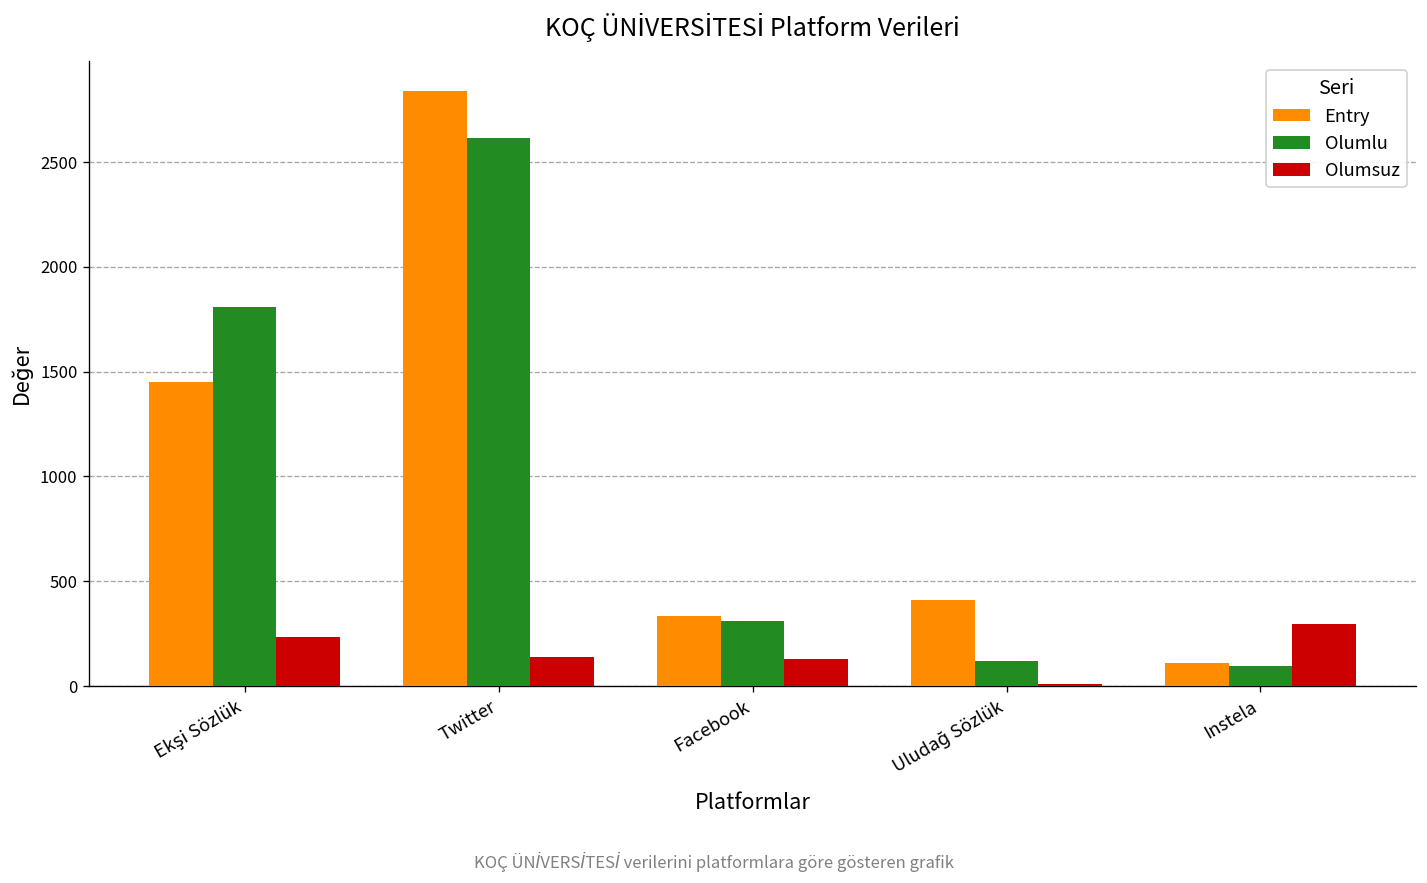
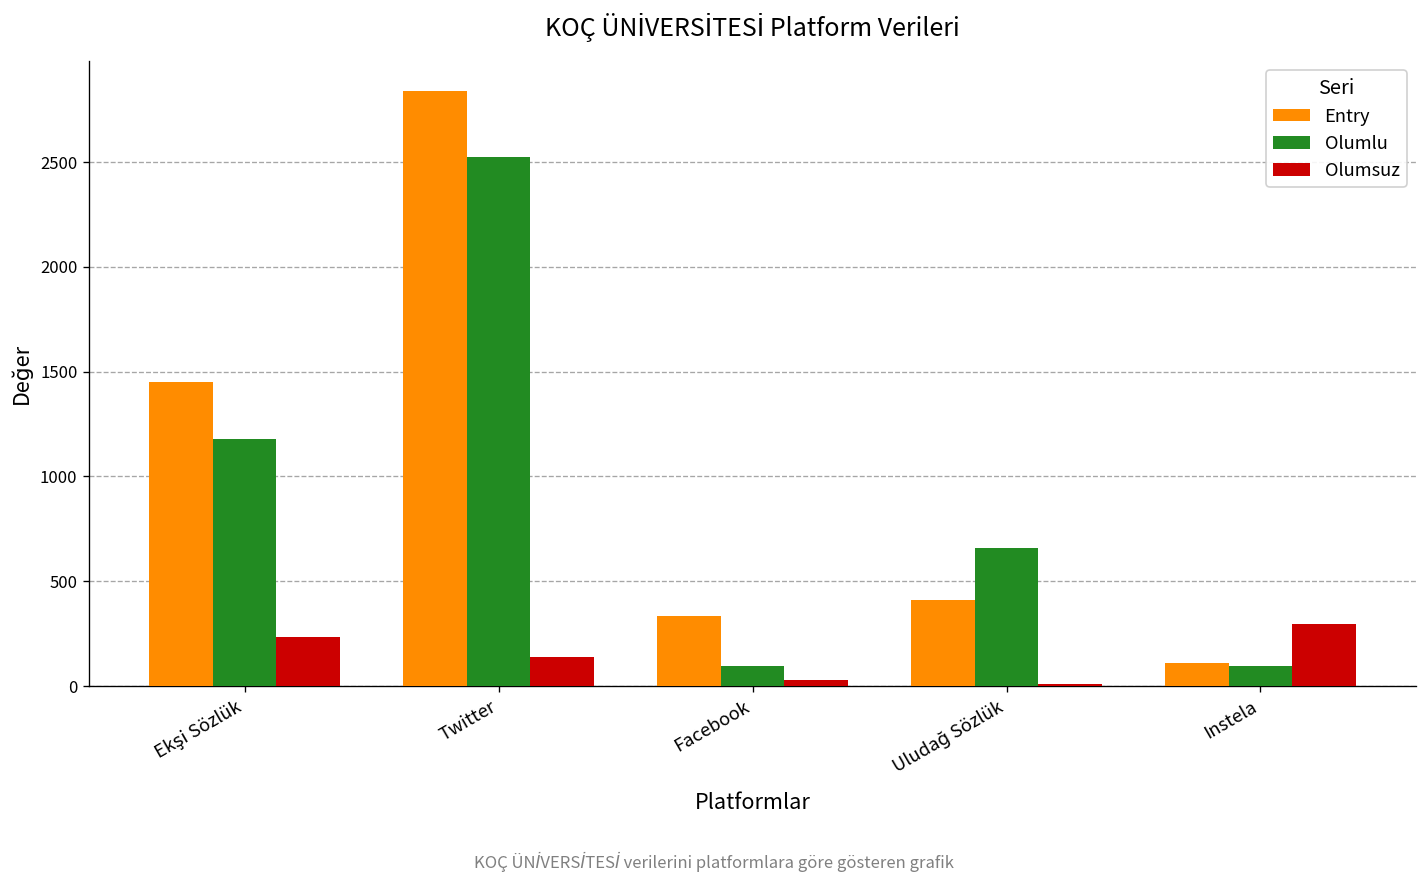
Olumlu, Ekşi Sözlük: 1810 -> 1180
Olumlu, Twitter: 2610 -> 2530
Olumlu, Facebook: 310 -> 100
Olumsuz, Facebook: 130 -> 30
Olumlu, Uludağ Sözlük: 120 -> 660
